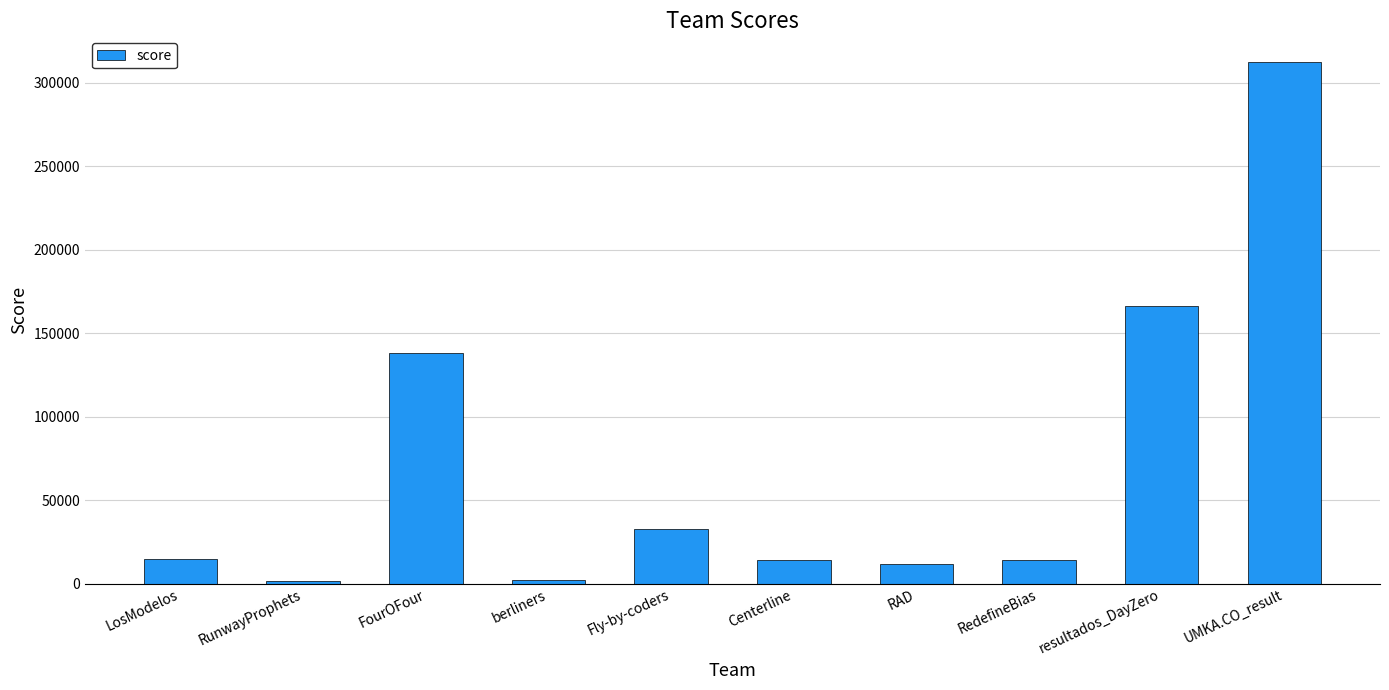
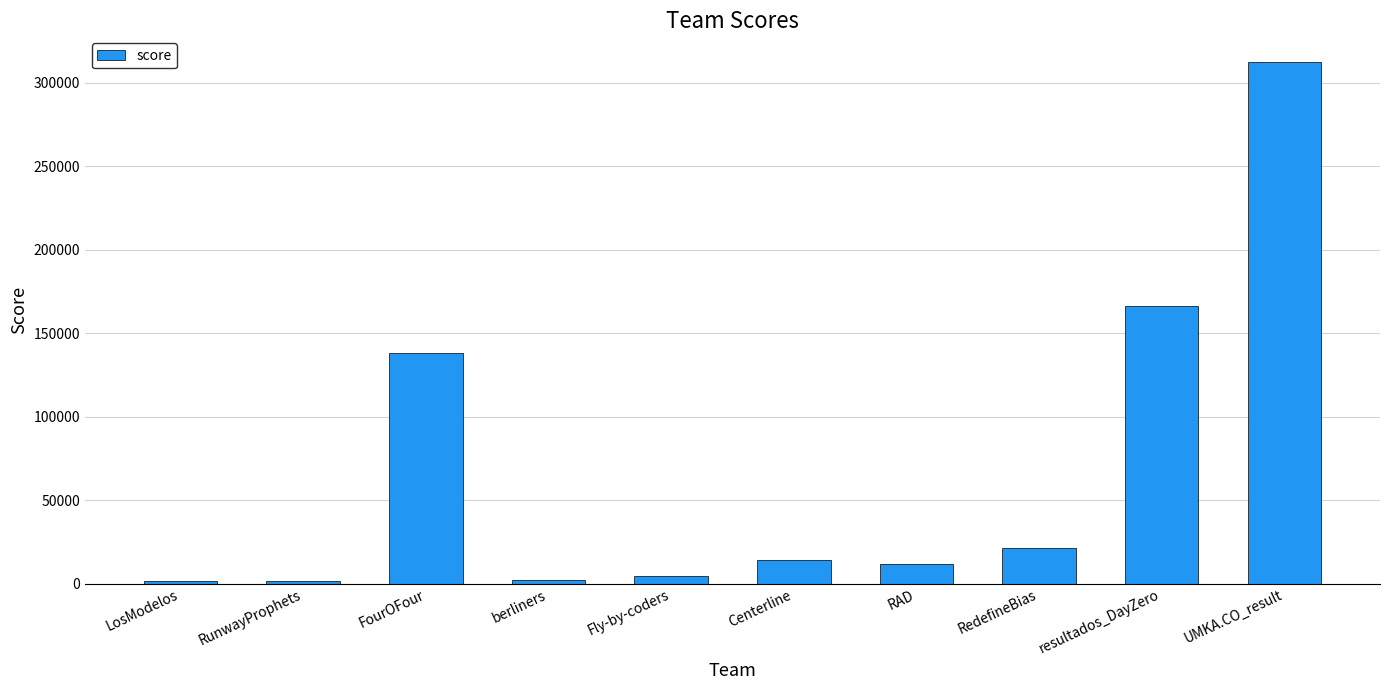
LosModelos: 15000 -> 1000
Fly-by-coders: 32000 -> 4000
RedefineBias: 14000 -> 22000
